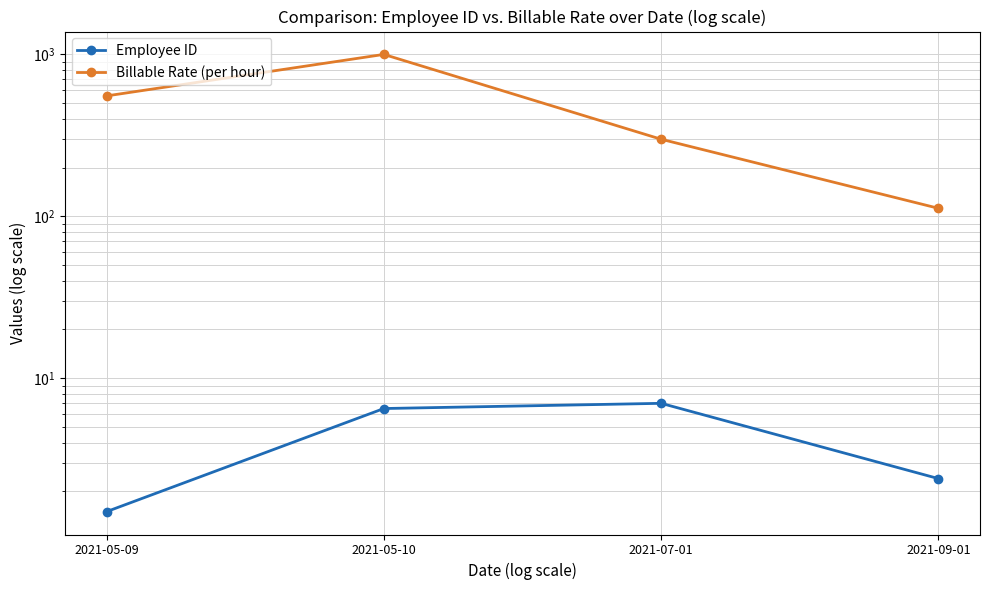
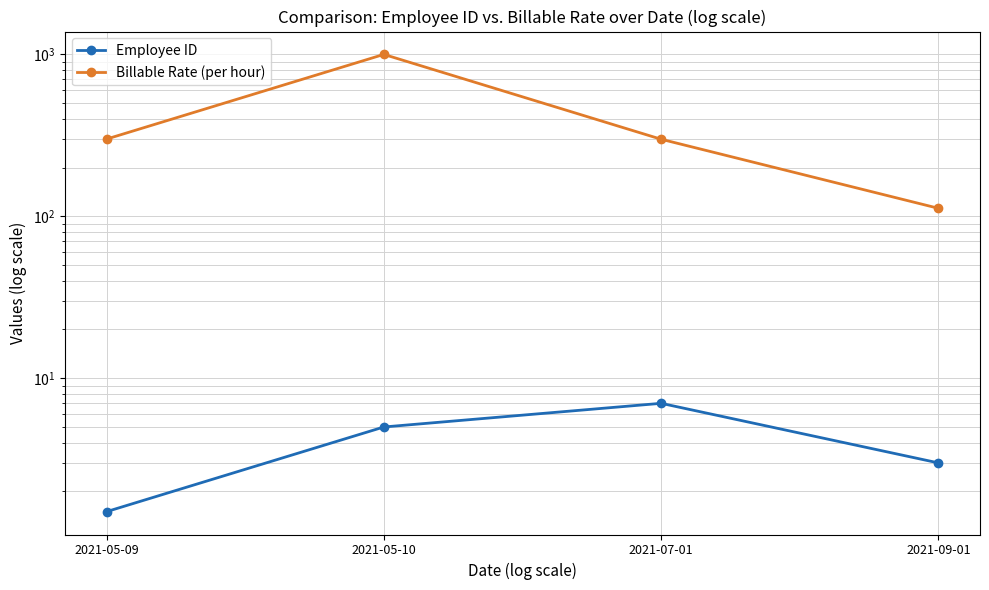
Billable Rate (per hour), 2021-05-09: 550 -> 300
Employee ID, 2021-05-10: 6.5 -> 5.0
Employee ID, 2021-09-01: 2.4 -> 3.0
